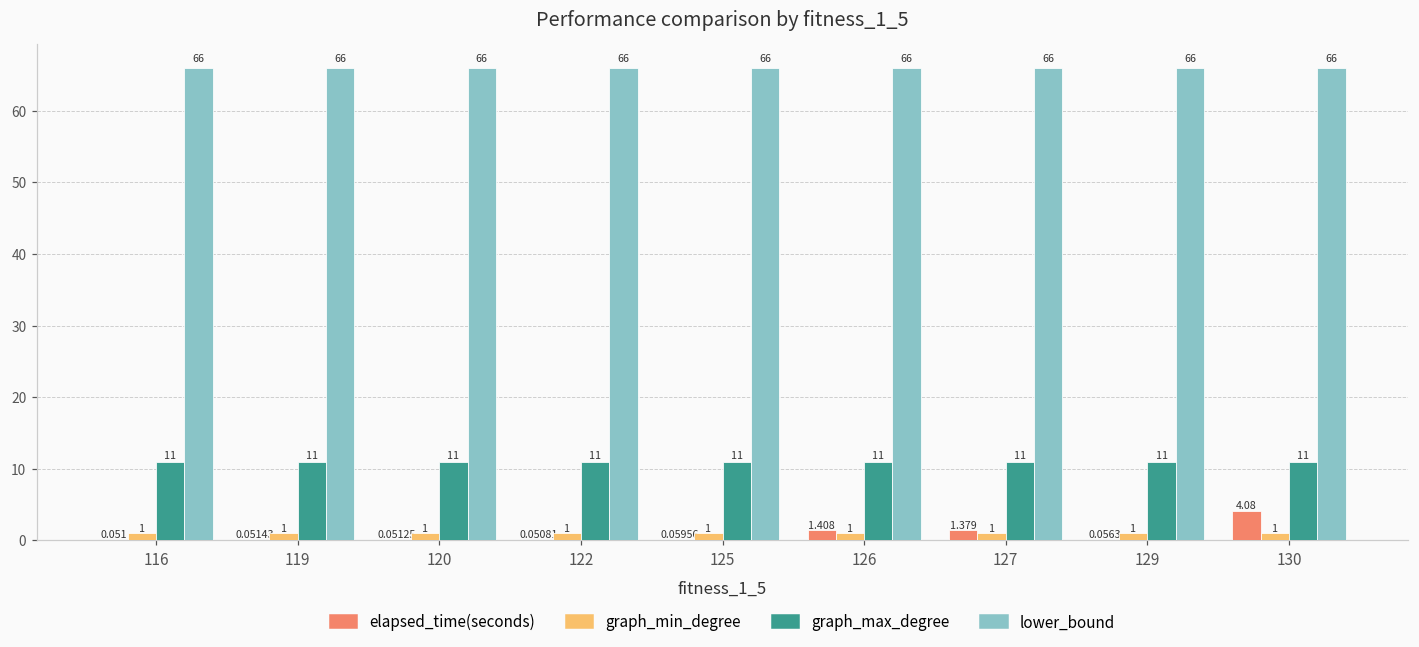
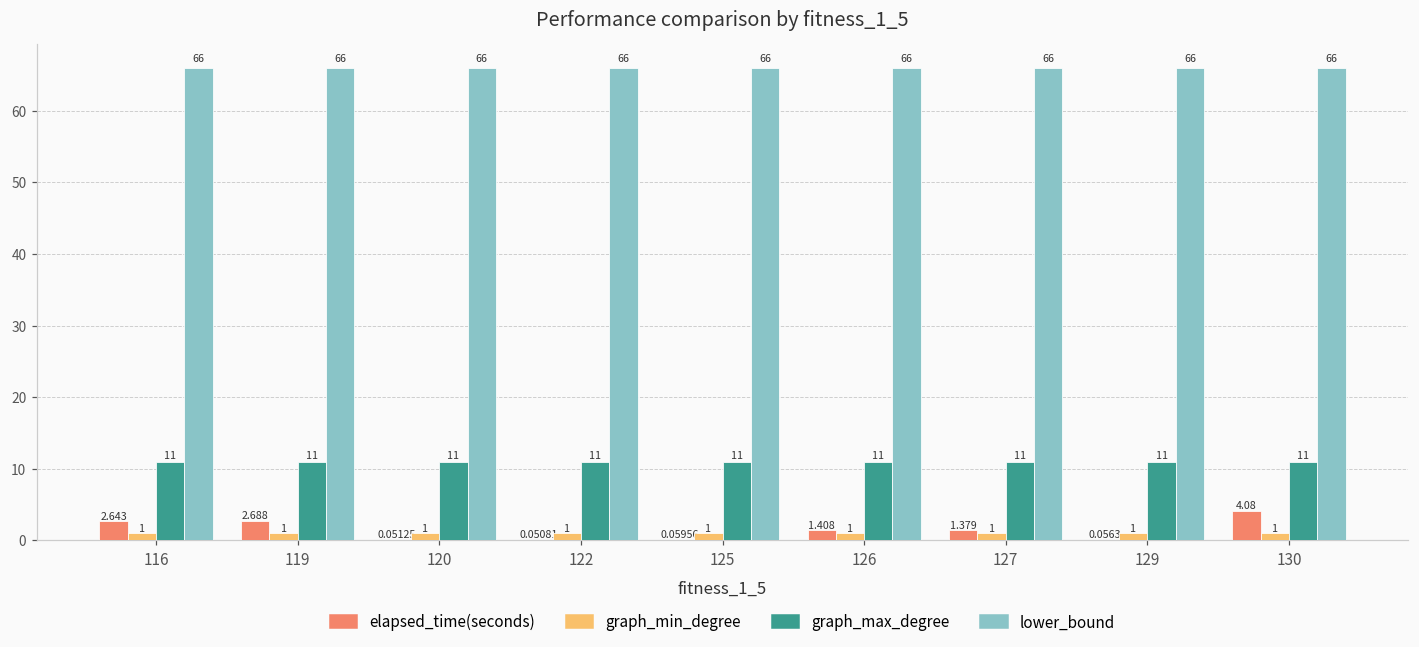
elapsed_time(seconds), 116: 0.051 -> 2.643
elapsed_time(seconds), 119: 0.05143 -> 2.688
